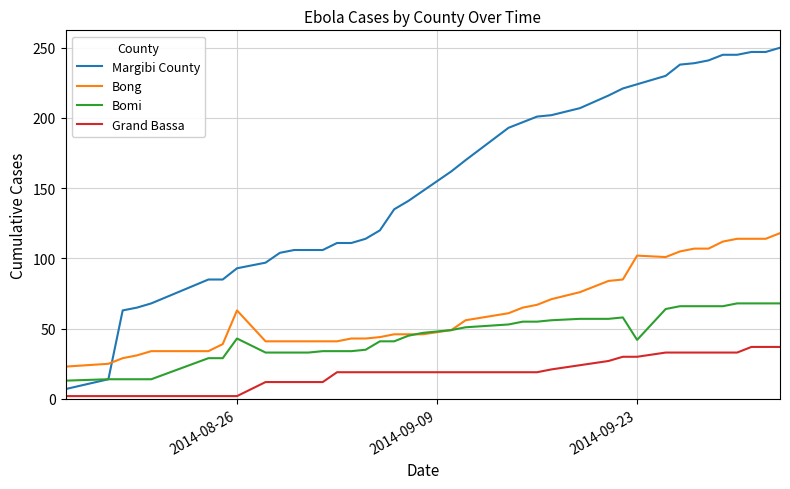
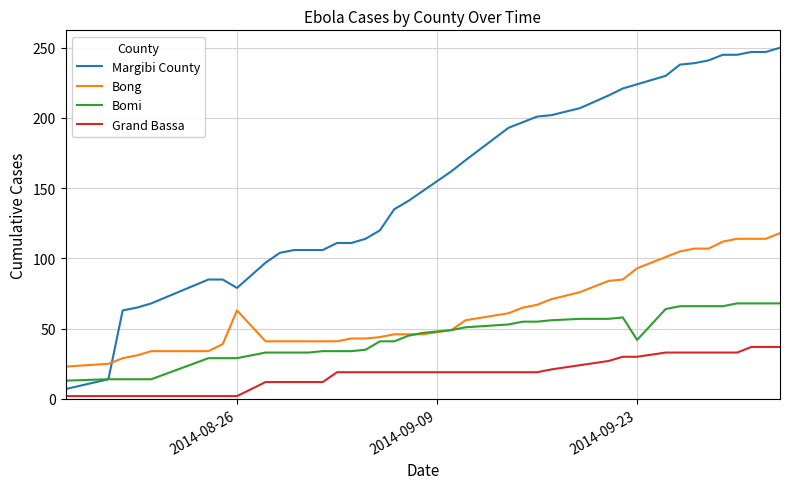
Margibi County, 2014-08-26: 93 -> 79
Bomi, 2014-08-26: 43 -> 29
Bong, 2014-09-23: 102 -> 93
